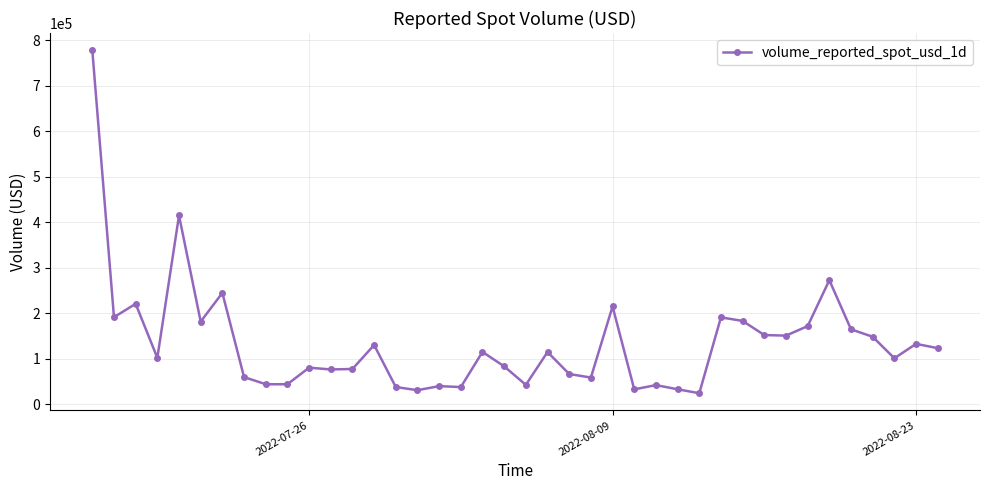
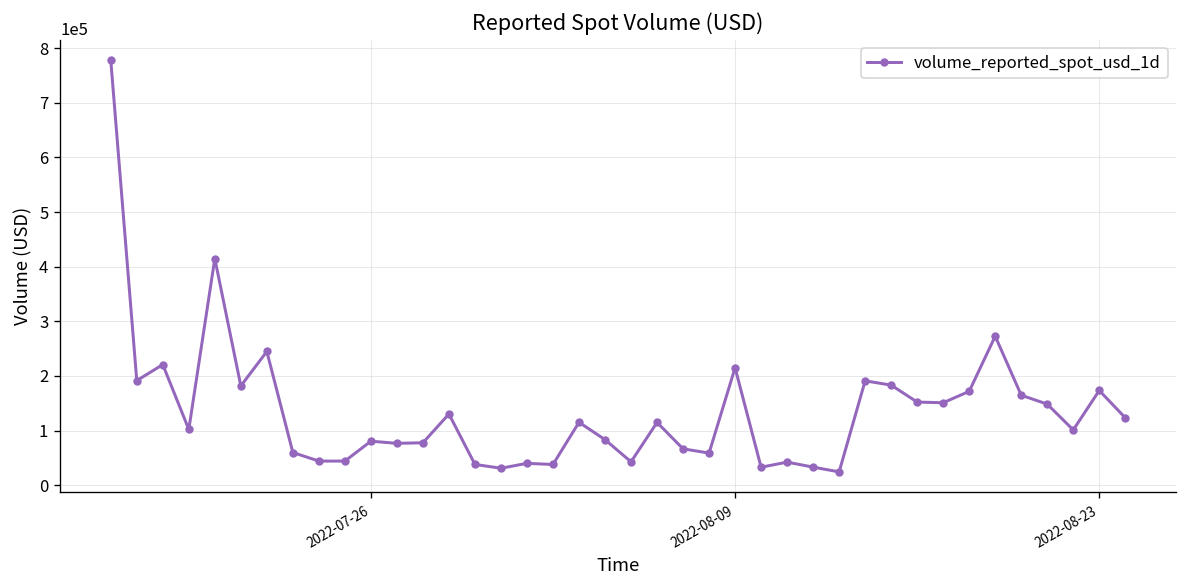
2022-08-23: 130000 -> 170000
